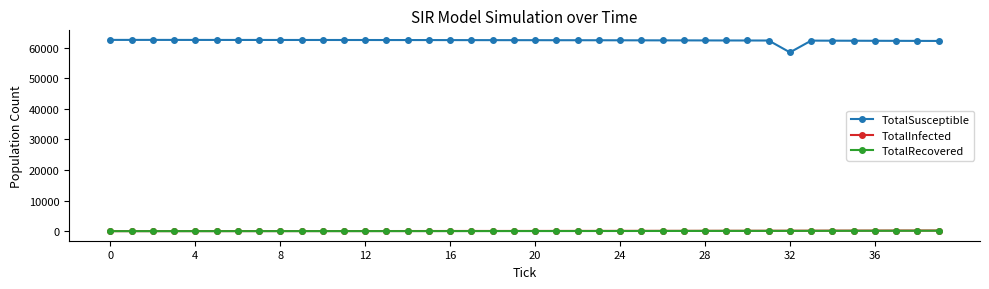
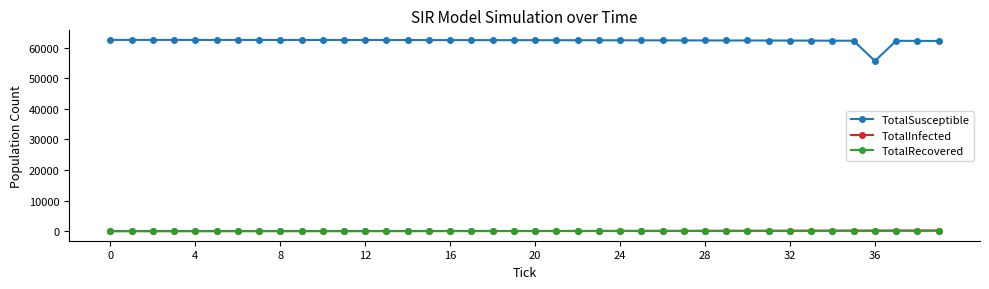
TotalSusceptible, 32: 58000 -> 62000
TotalSusceptible, 36: 62000 -> 56000
